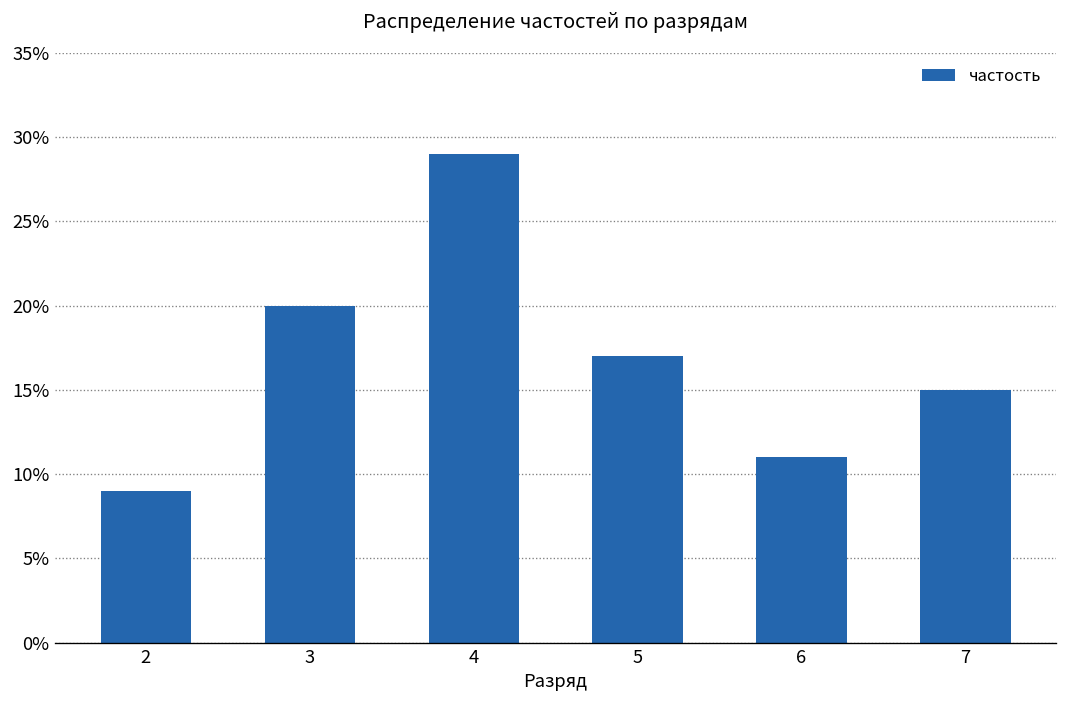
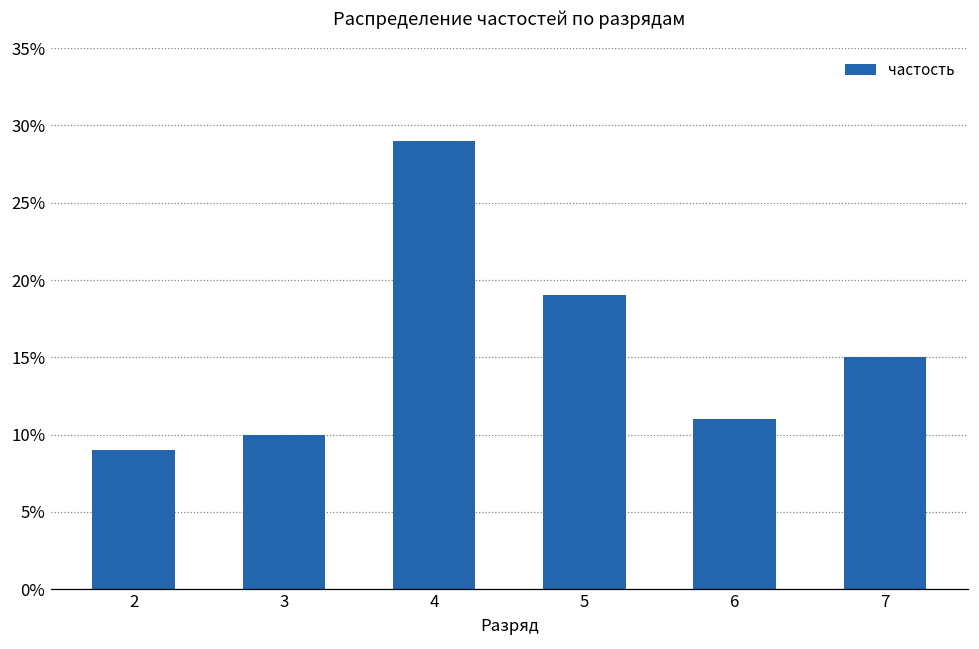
3: 20.0% -> 10.0%
5: 17.0% -> 19.0%
